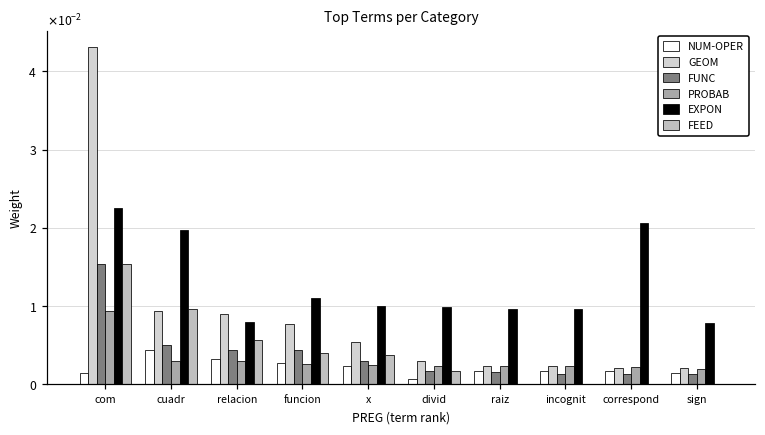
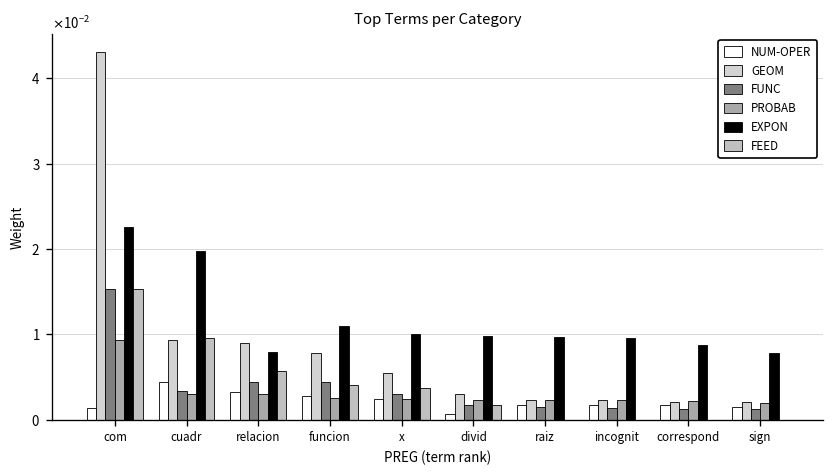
FUNC, cuadr: 0.005 -> 0.003
EXPON, correspond: 0.021 -> 0.009
